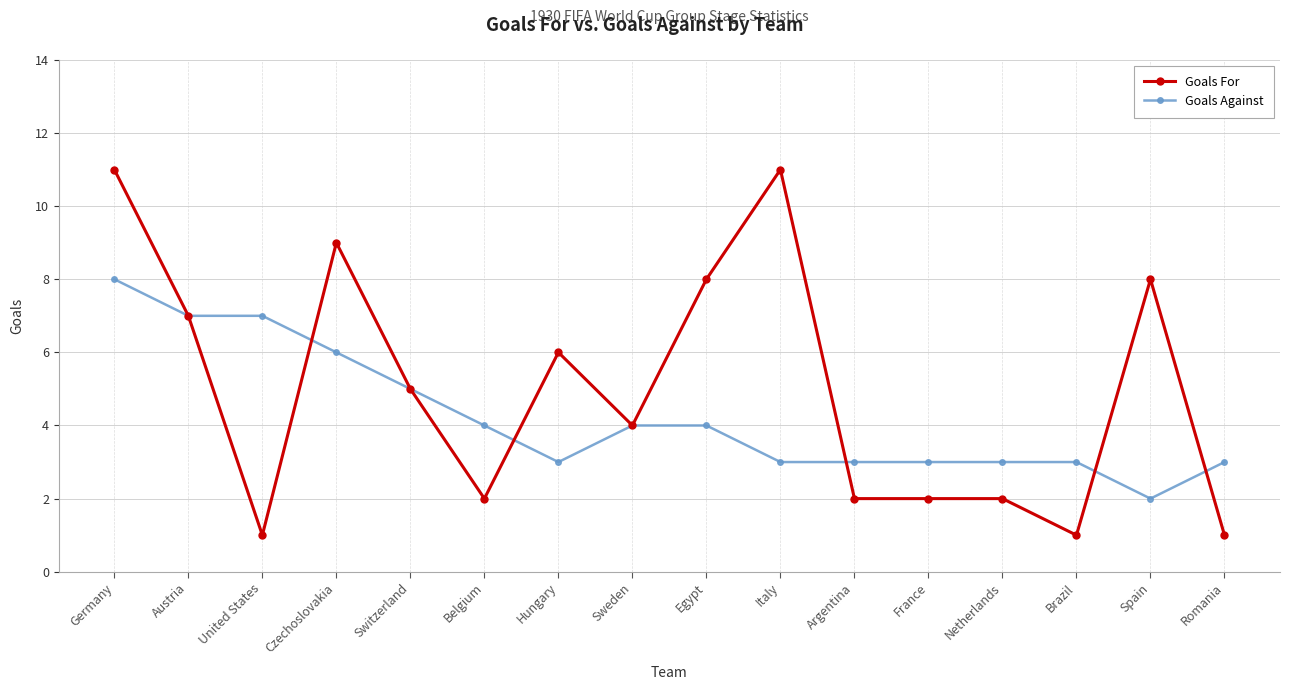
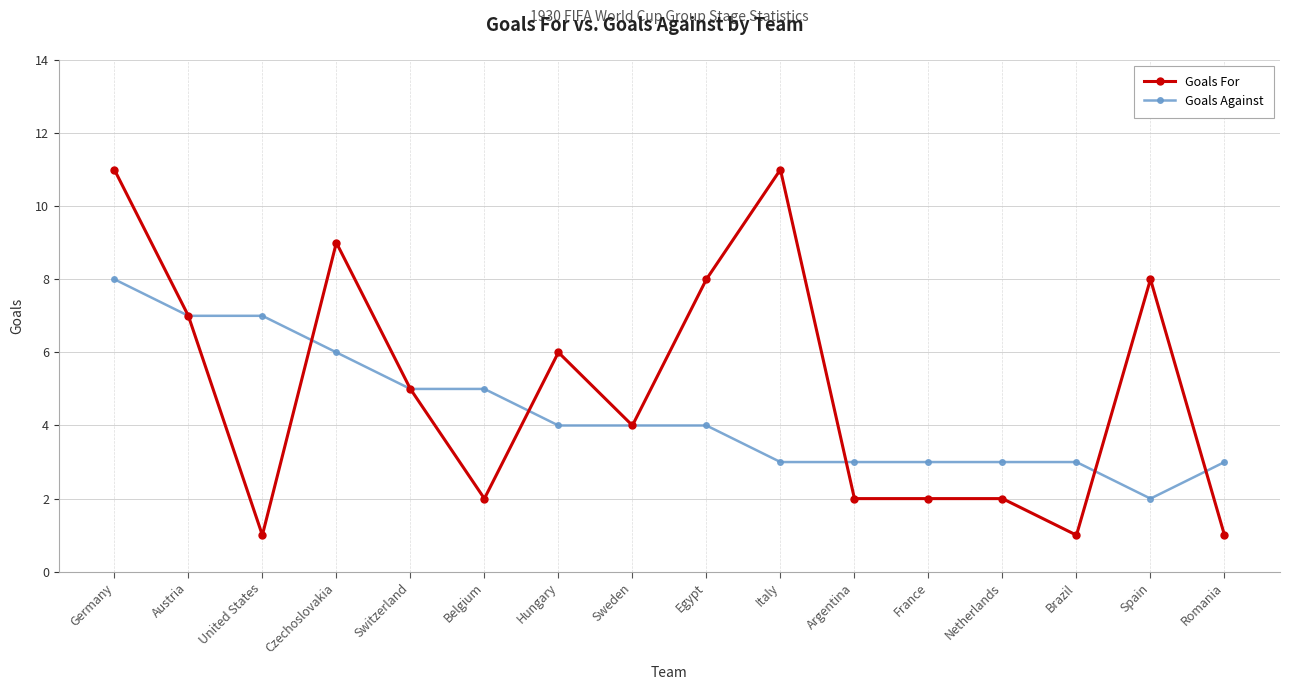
Goals Against, Belgium: 4 -> 5
Goals Against, Hungary: 3 -> 4
